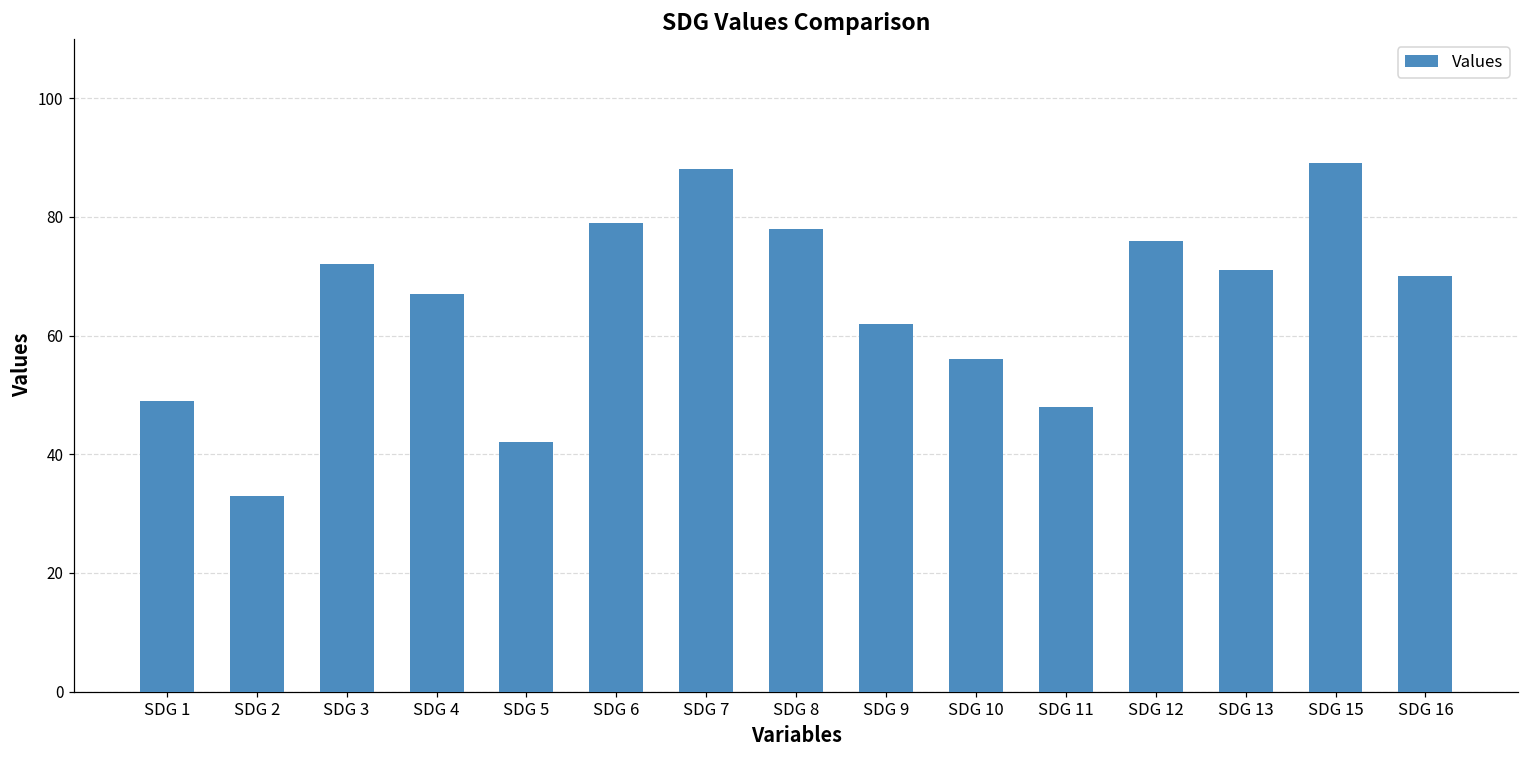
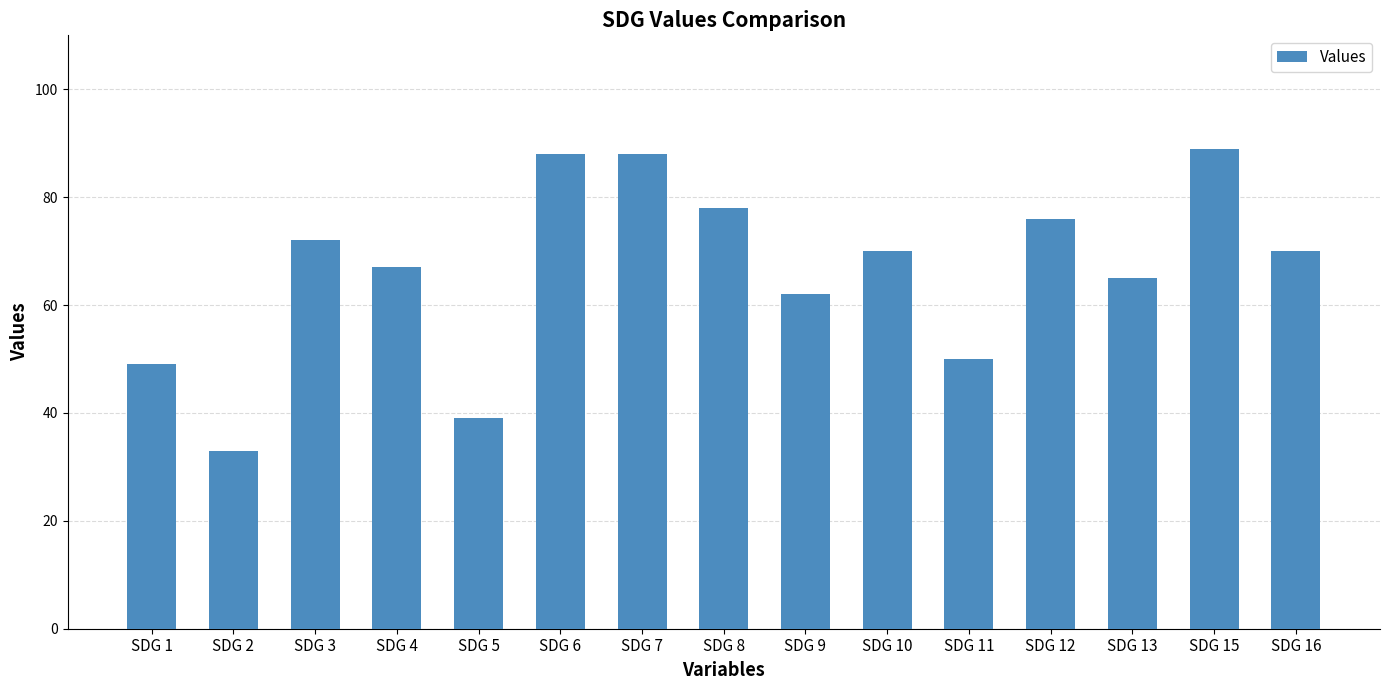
SDG 5: 42 -> 39
SDG 6: 79 -> 88
SDG 10: 56 -> 70
SDG 11: 48 -> 50
SDG 13: 71 -> 65
